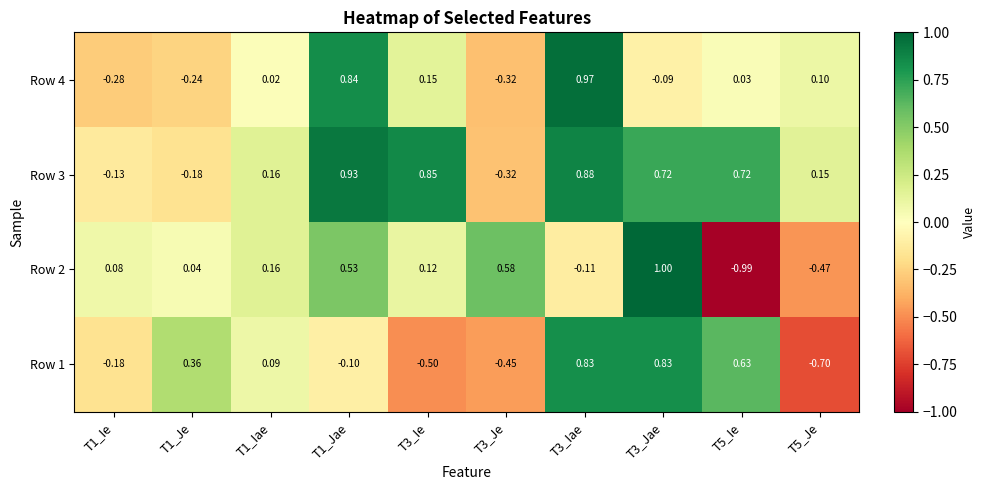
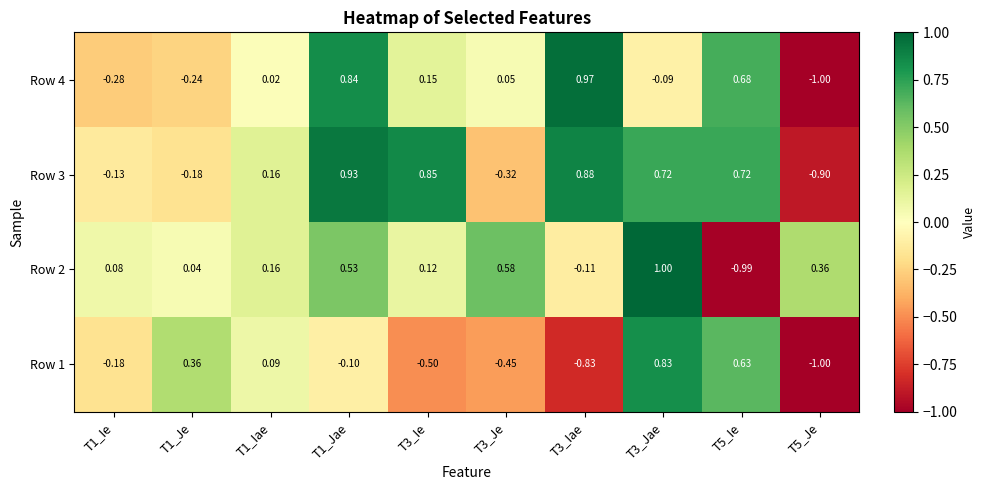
Row 4, T3_Je: -0.32 -> 0.05
Row 4, T5_Ie: 0.03 -> 0.68
Row 4, T5_Je: 0.10 -> -1.00
Row 3, T5_Je: 0.15 -> -0.90
Row 2, T5_Je: -0.47 -> 0.36
Row 1, T3_Iae: 0.83 -> -0.83
Row 1, T5_Je: -0.70 -> -1.00
